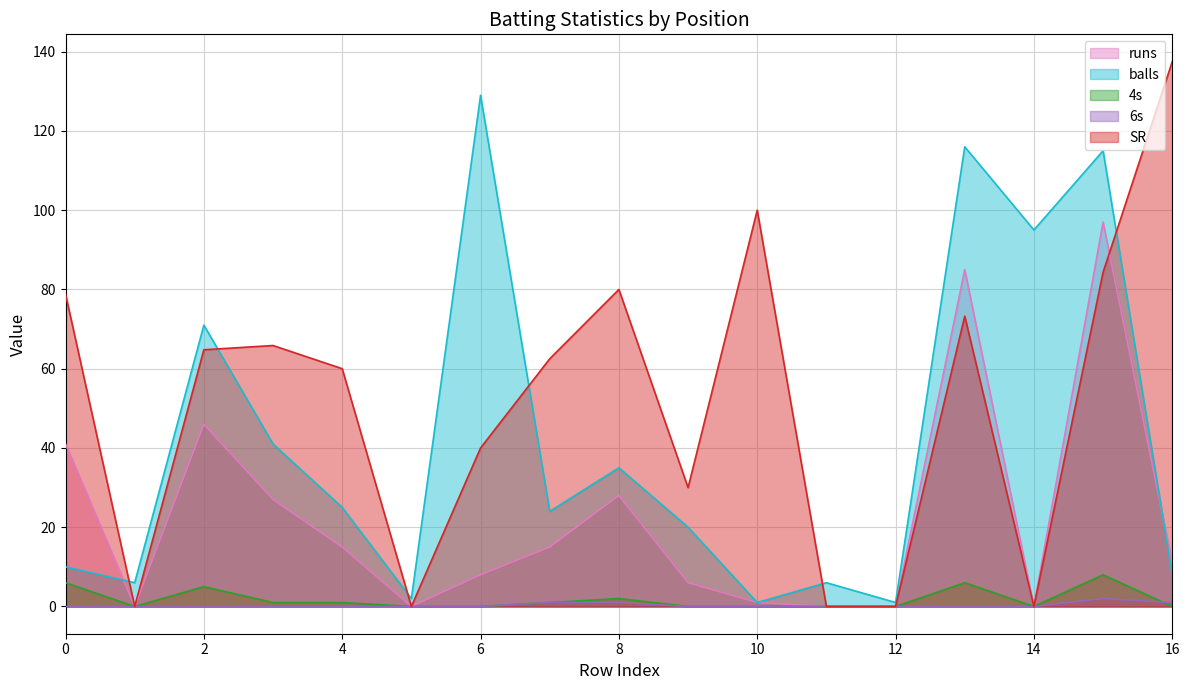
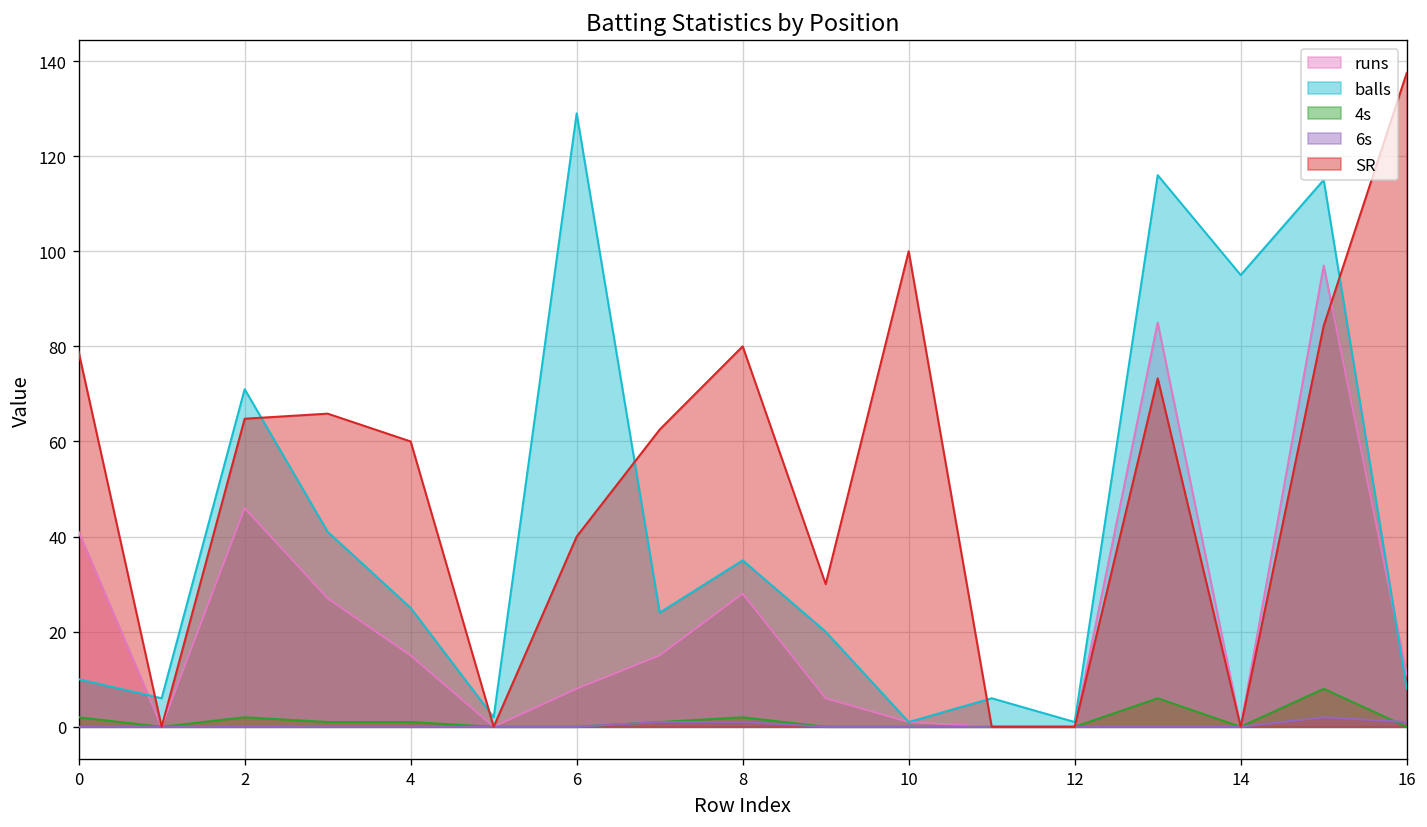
4s, 0: 6 -> 2
4s, 2: 5 -> 2
